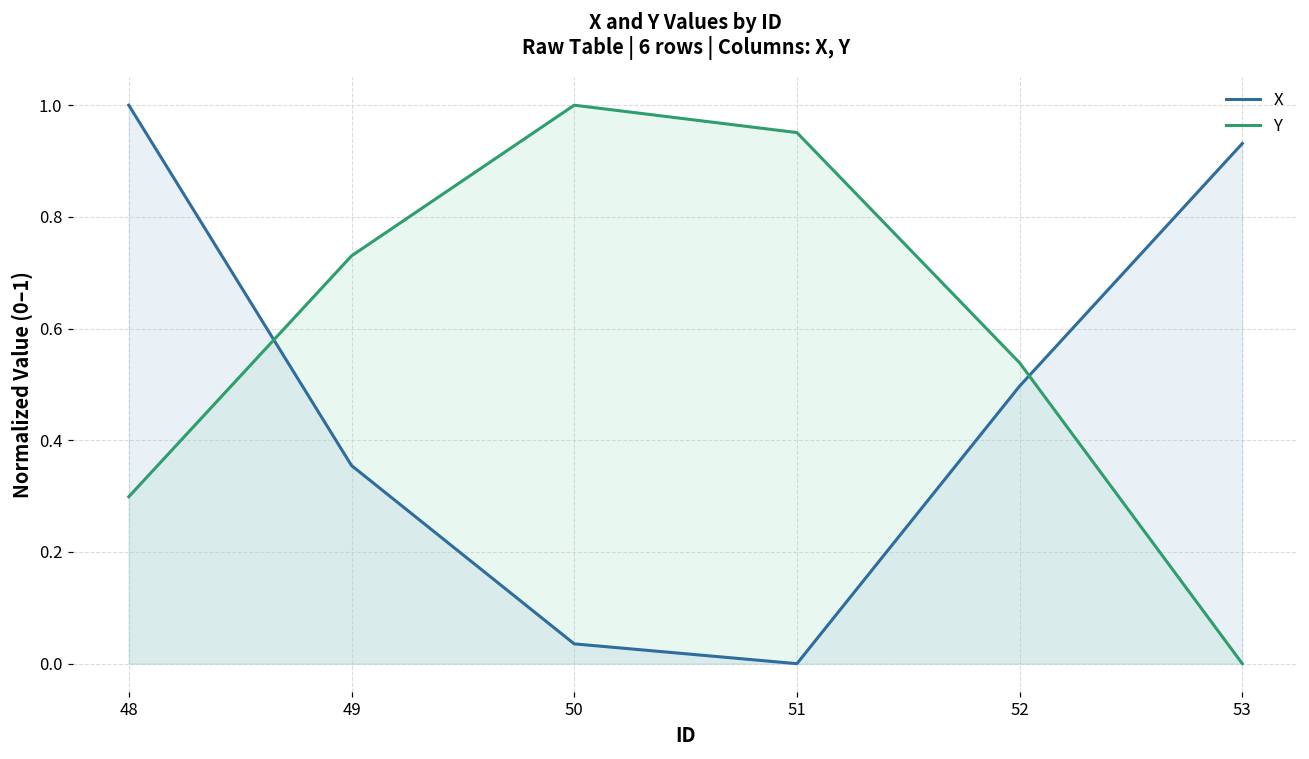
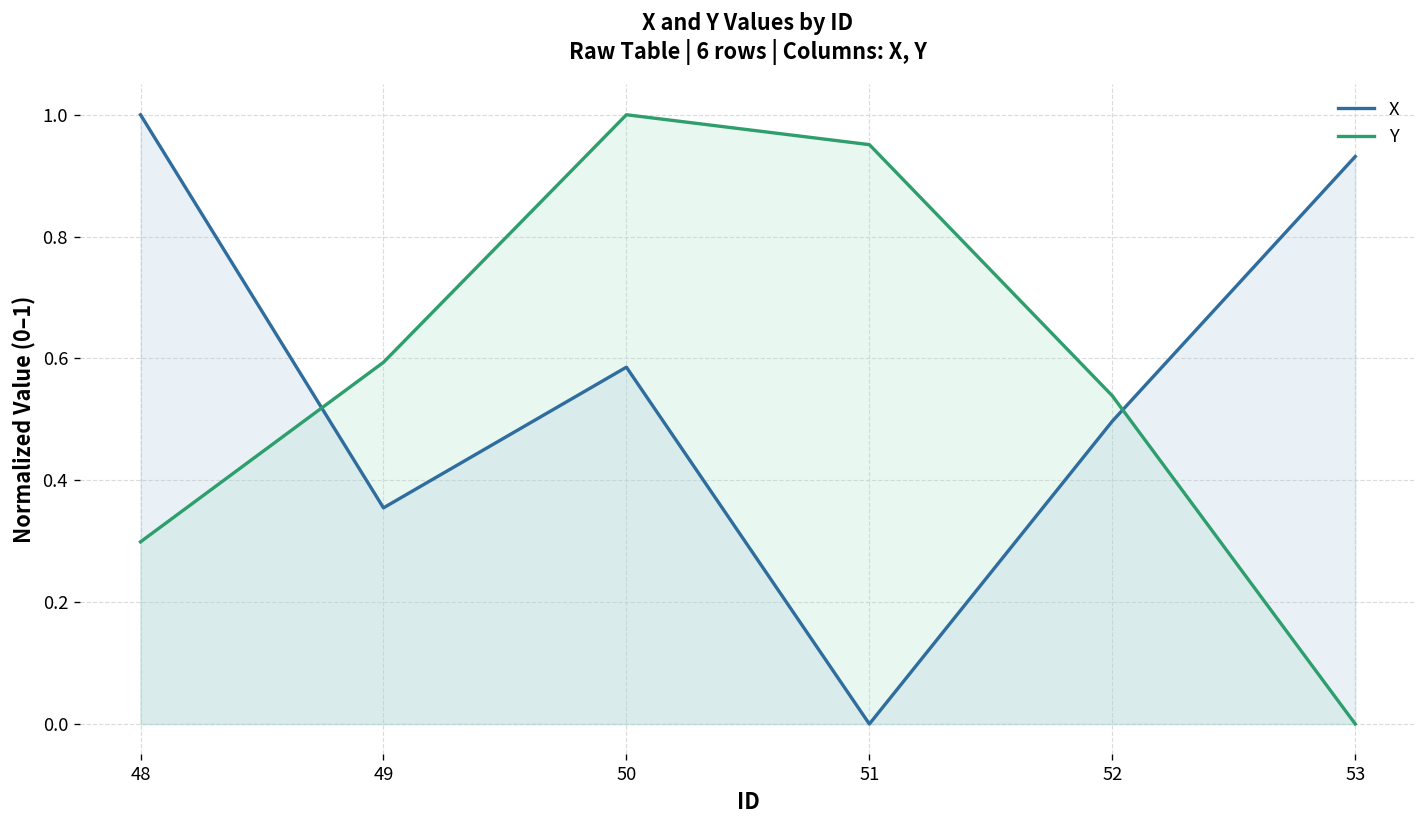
Y, 49: 0.73 -> 0.59
X, 50: 0.04 -> 0.59
